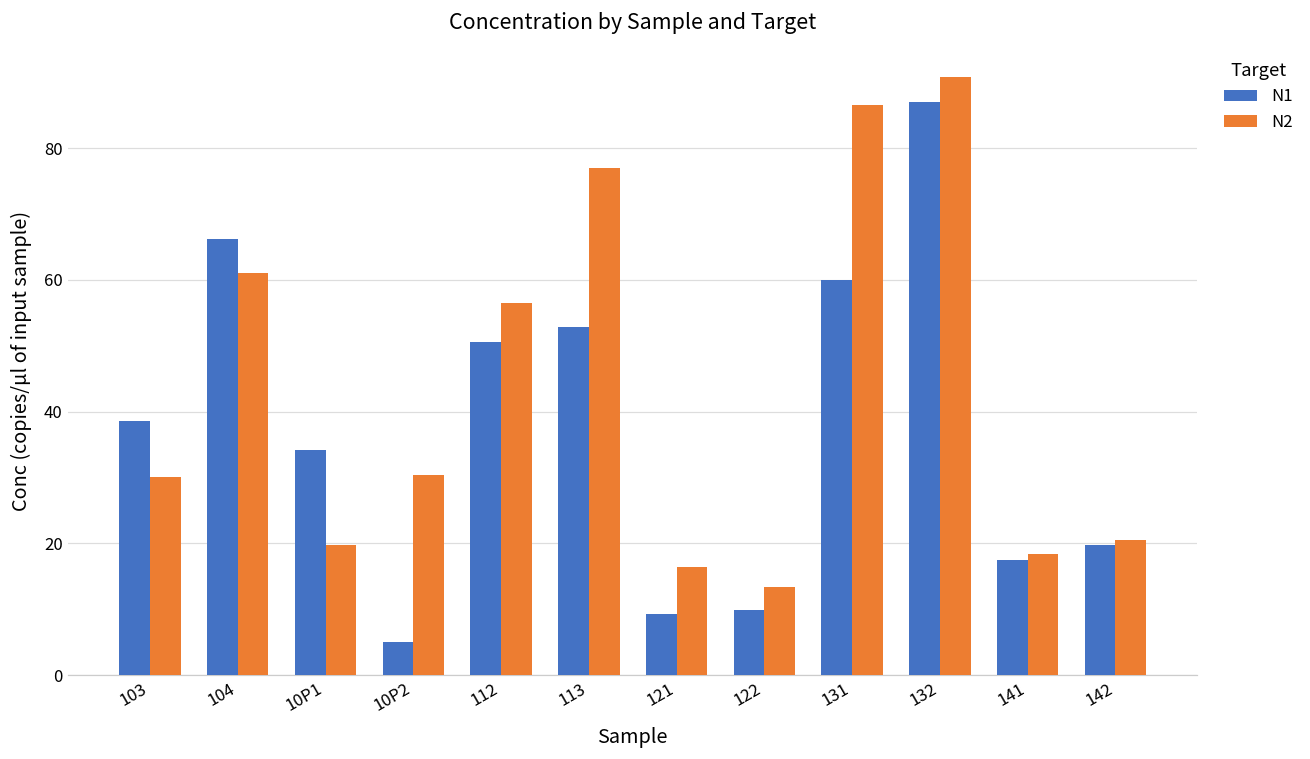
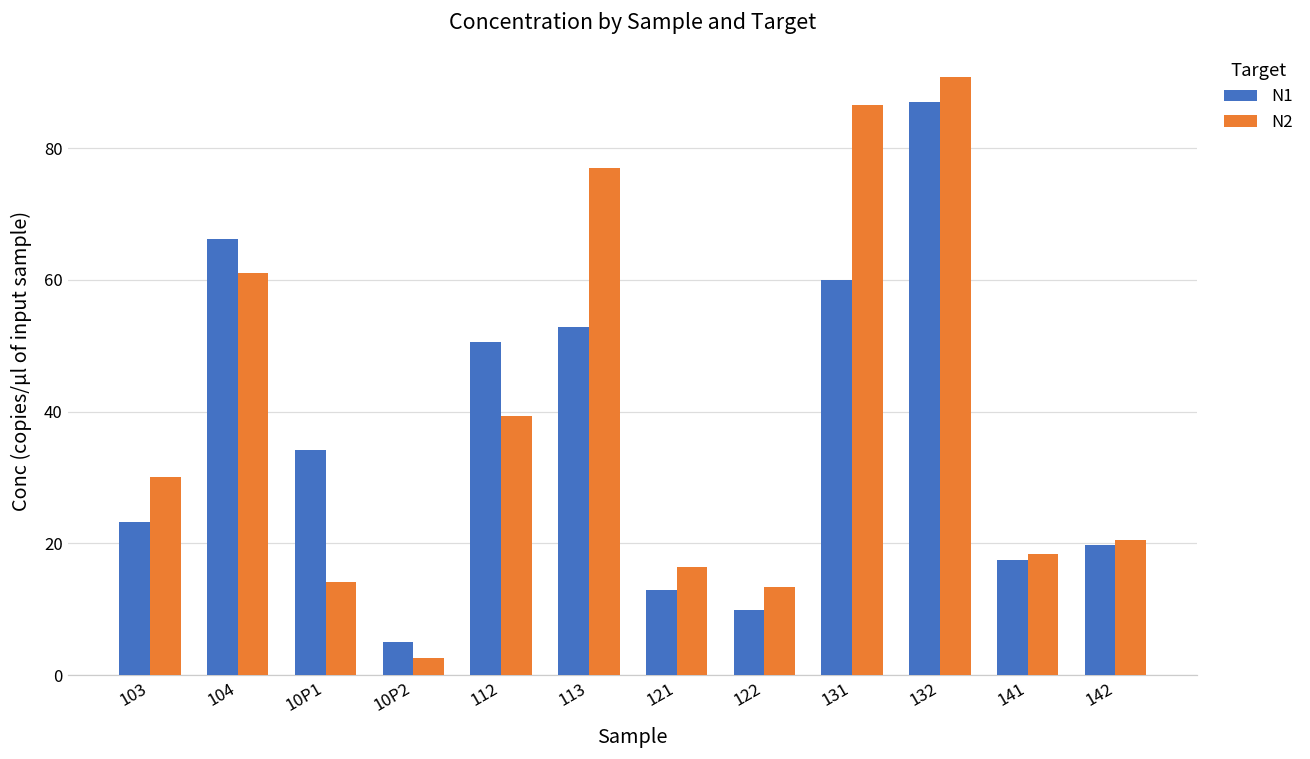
N1, 103: 39 -> 23
N2, 10P1: 20 -> 14
N2, 10P2: 30 -> 3
N2, 112: 56 -> 39
N1, 121: 9 -> 13
